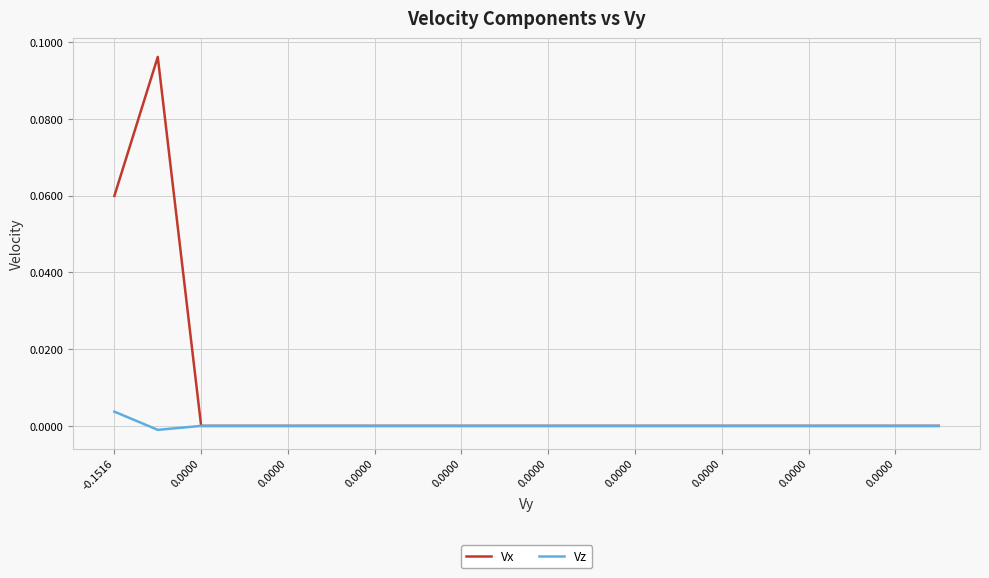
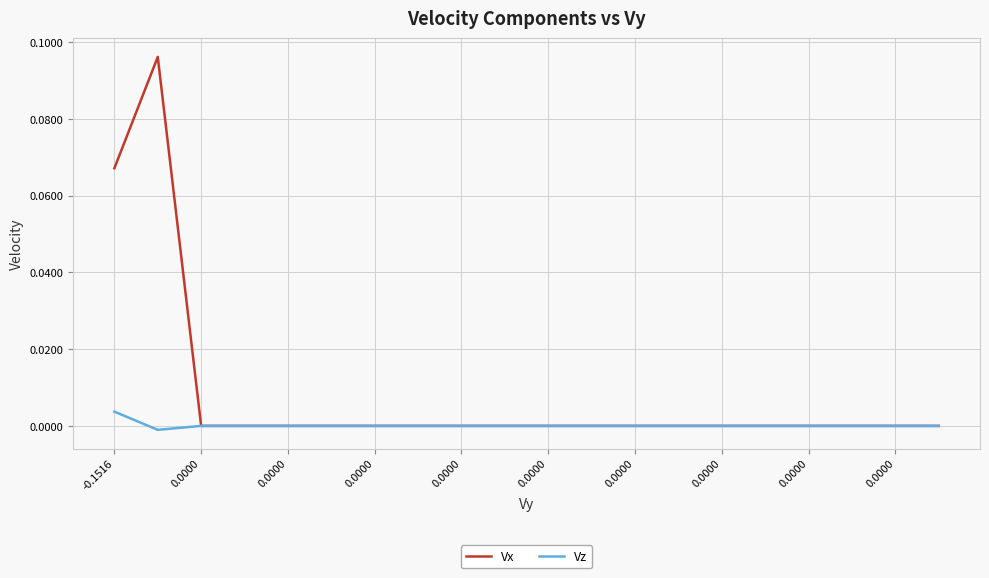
Vx, -0.1516: 0.060 -> 0.067
